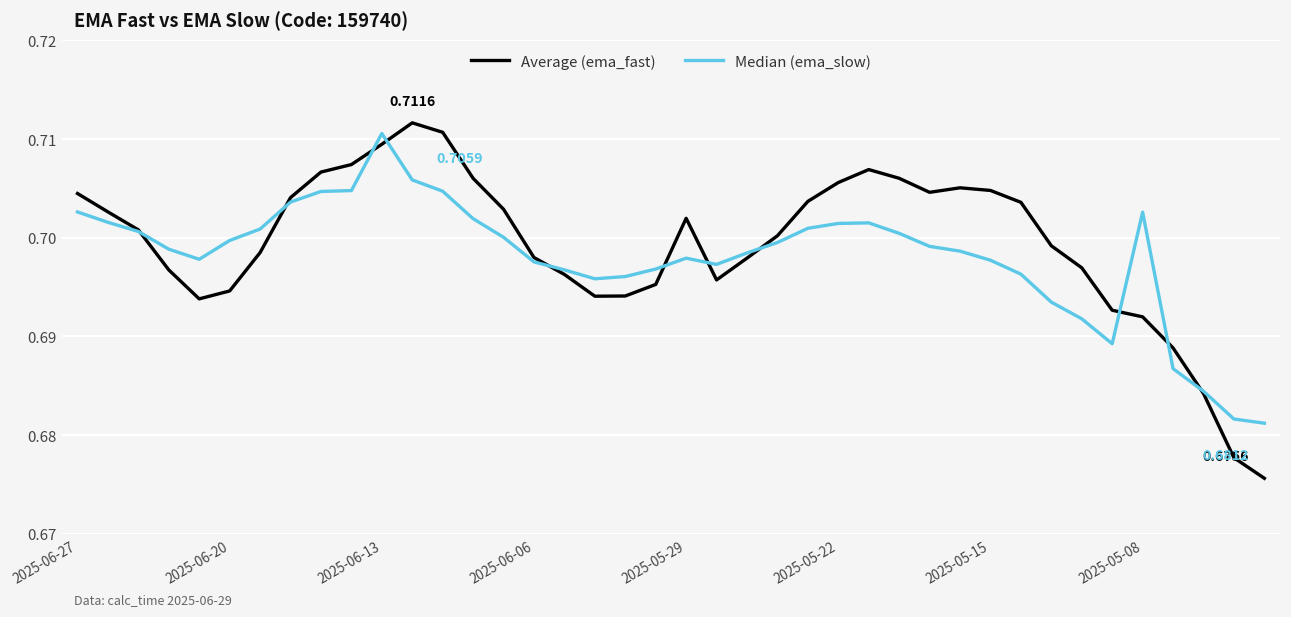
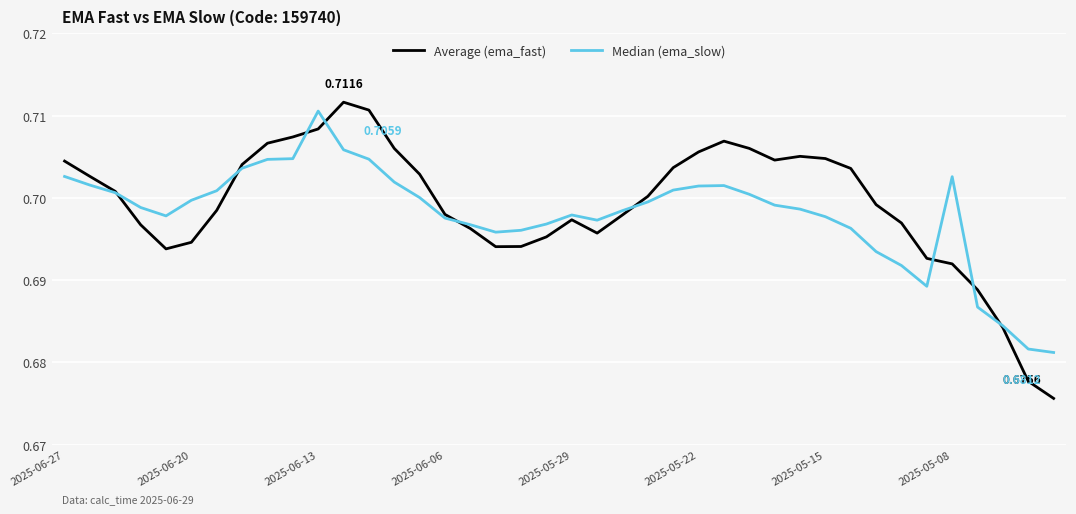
Average (ema_fast), 2025-06-13: 0.709 -> 0.708
Average (ema_fast), 2025-05-29: 0.702 -> 0.697
